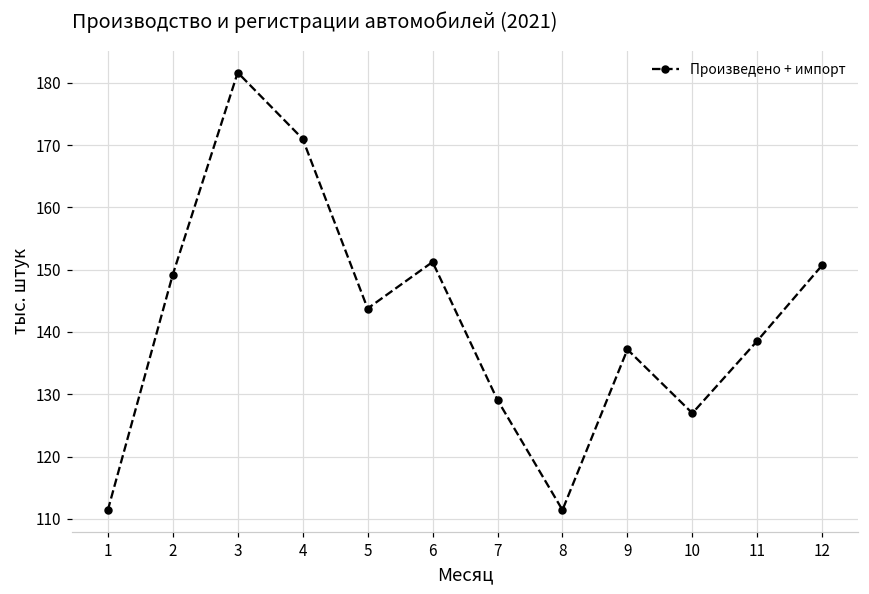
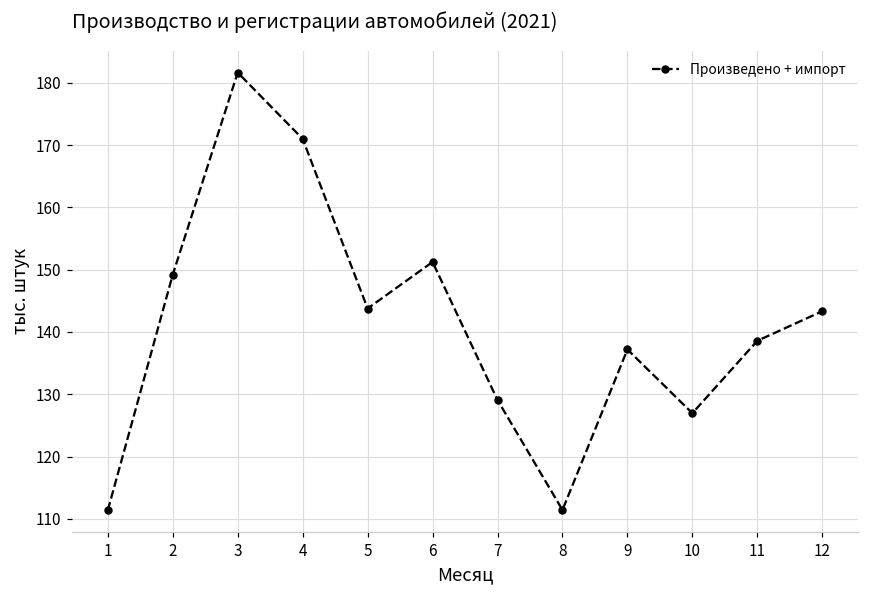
12: 151 -> 143
